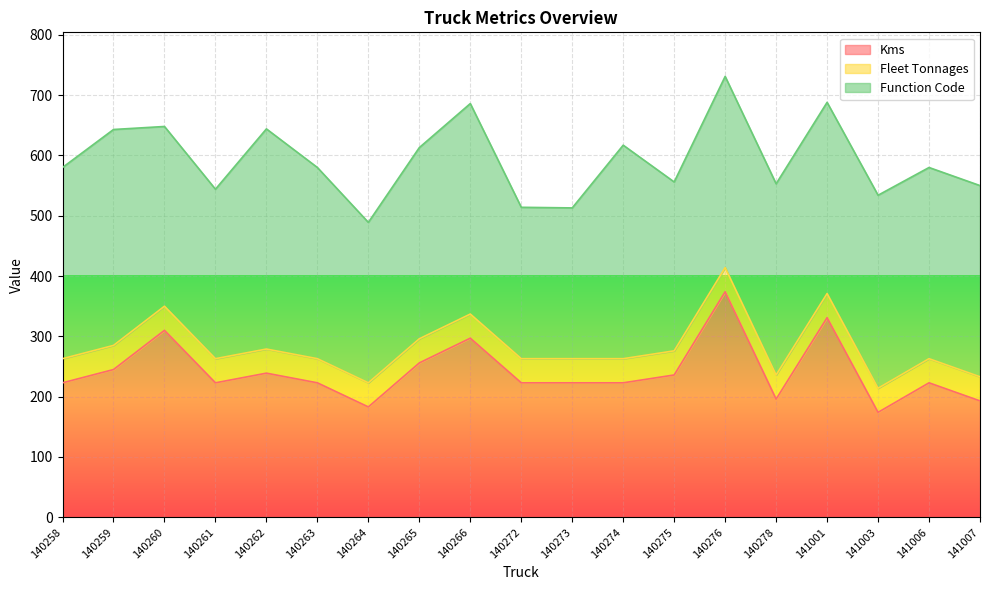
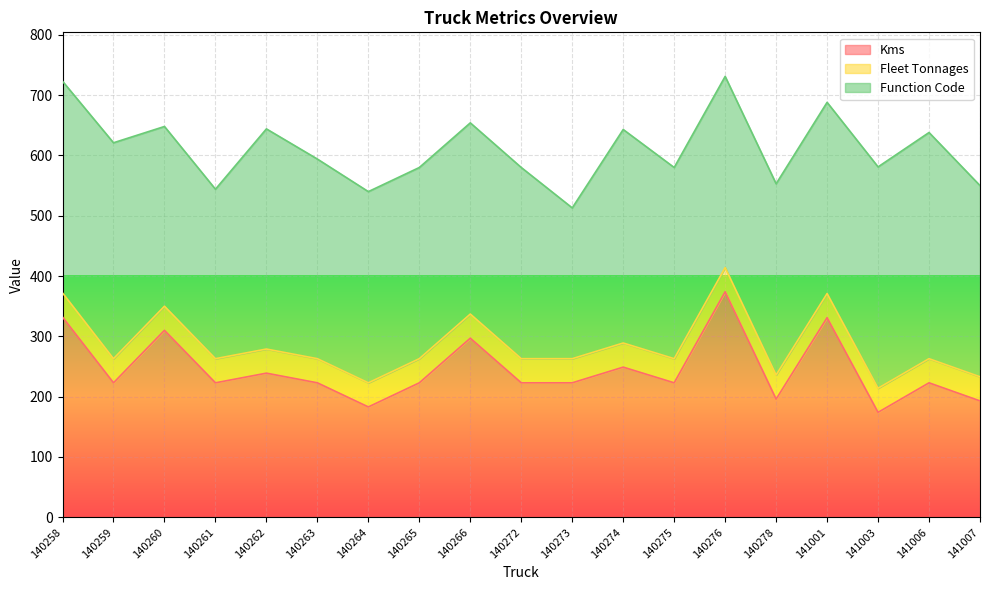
Kms, 140258: 220 -> 330
Function Code, 140258: 320 -> 350
Kms, 140259: 250 -> 220
Function Code, 140263: 320 -> 330
Function Code, 140264: 270 -> 320
Kms, 140265: 260 -> 220
Function Code, 140266: 350 -> 320
Function Code, 140272: 250 -> 320
Kms, 140274: 220 -> 250
Kms, 140275: 240 -> 220
Function Code, 140275: 280 -> 320
Function Code, 141003: 320 -> 370
Function Code, 141006: 320 -> 380
